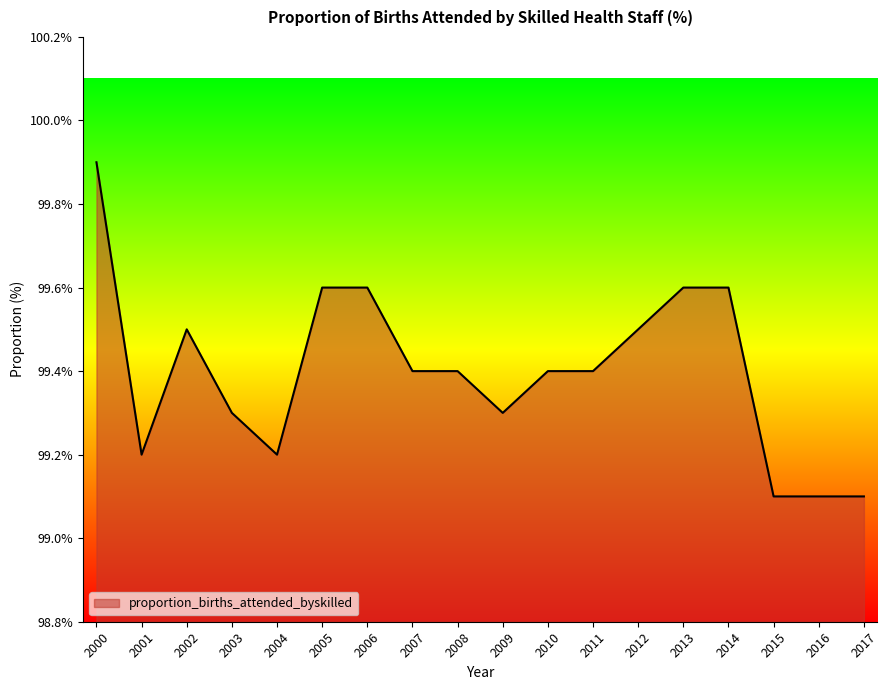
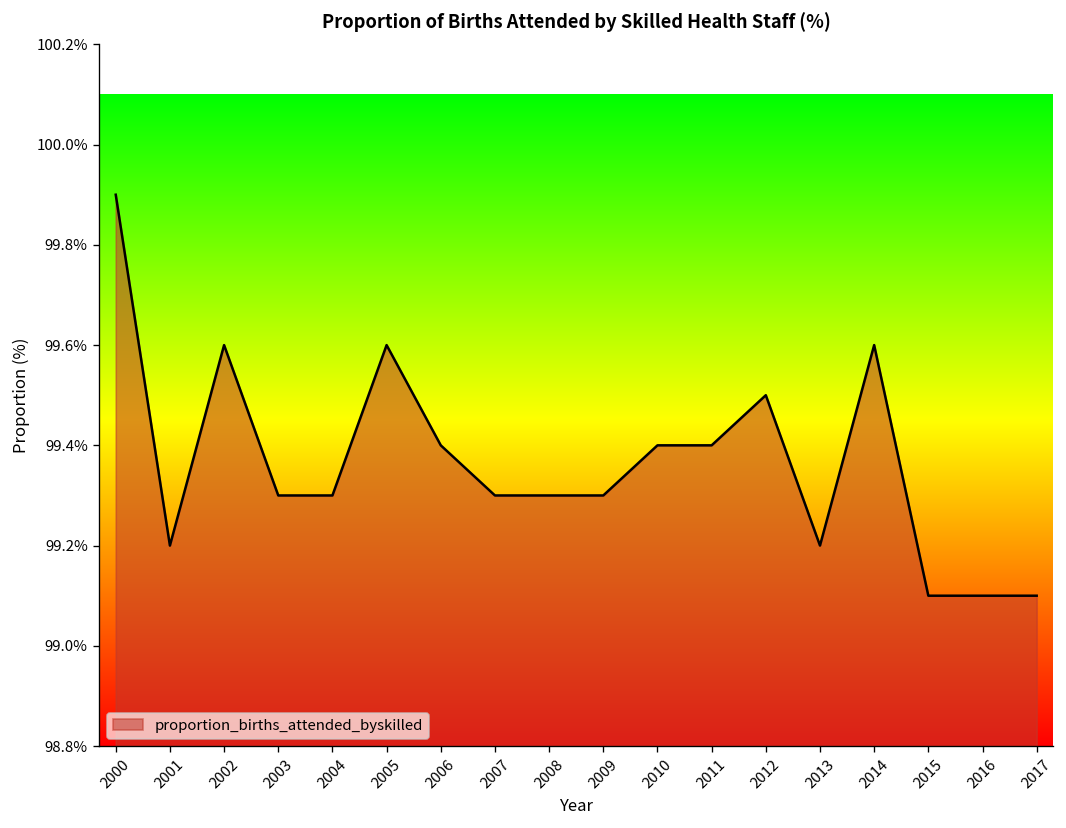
2002: 99.5% -> 99.6%
2004: 99.2% -> 99.3%
2006: 99.6% -> 99.4%
2007: 99.4% -> 99.3%
2008: 99.4% -> 99.3%
2013: 99.6% -> 99.2%
